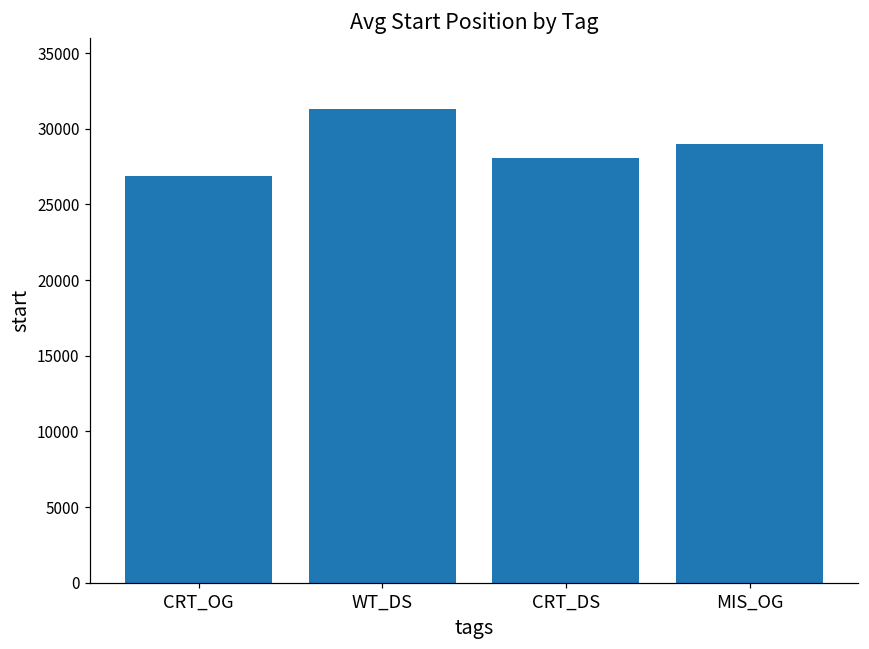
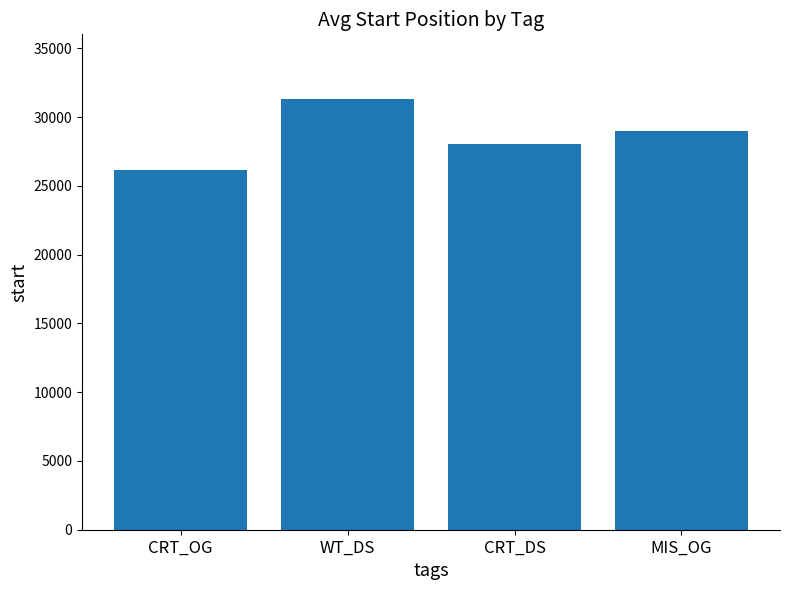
CRT_OG: 26900 -> 26100
